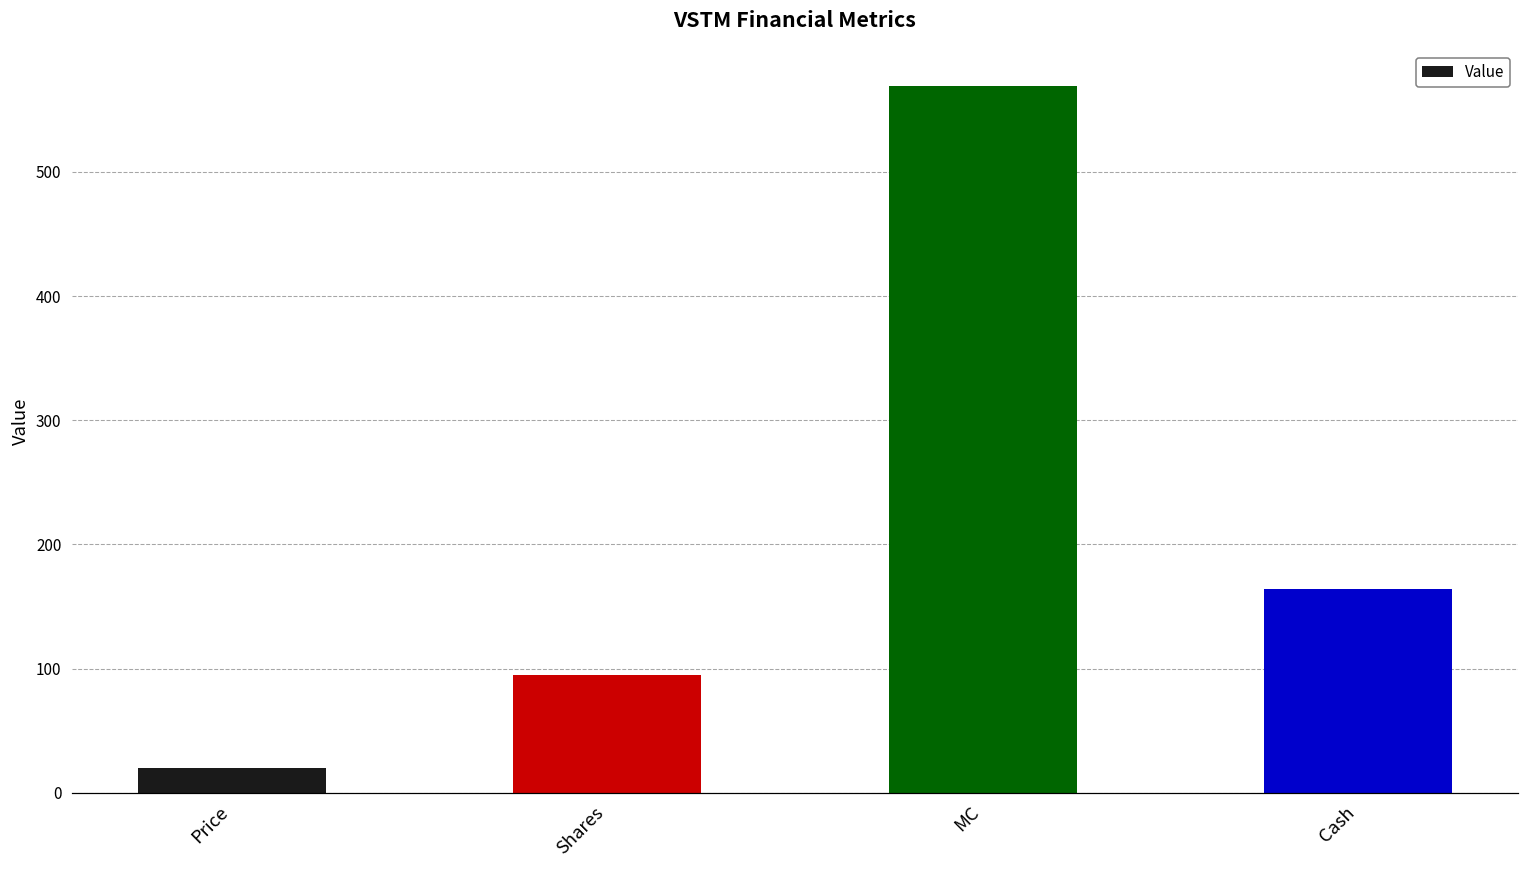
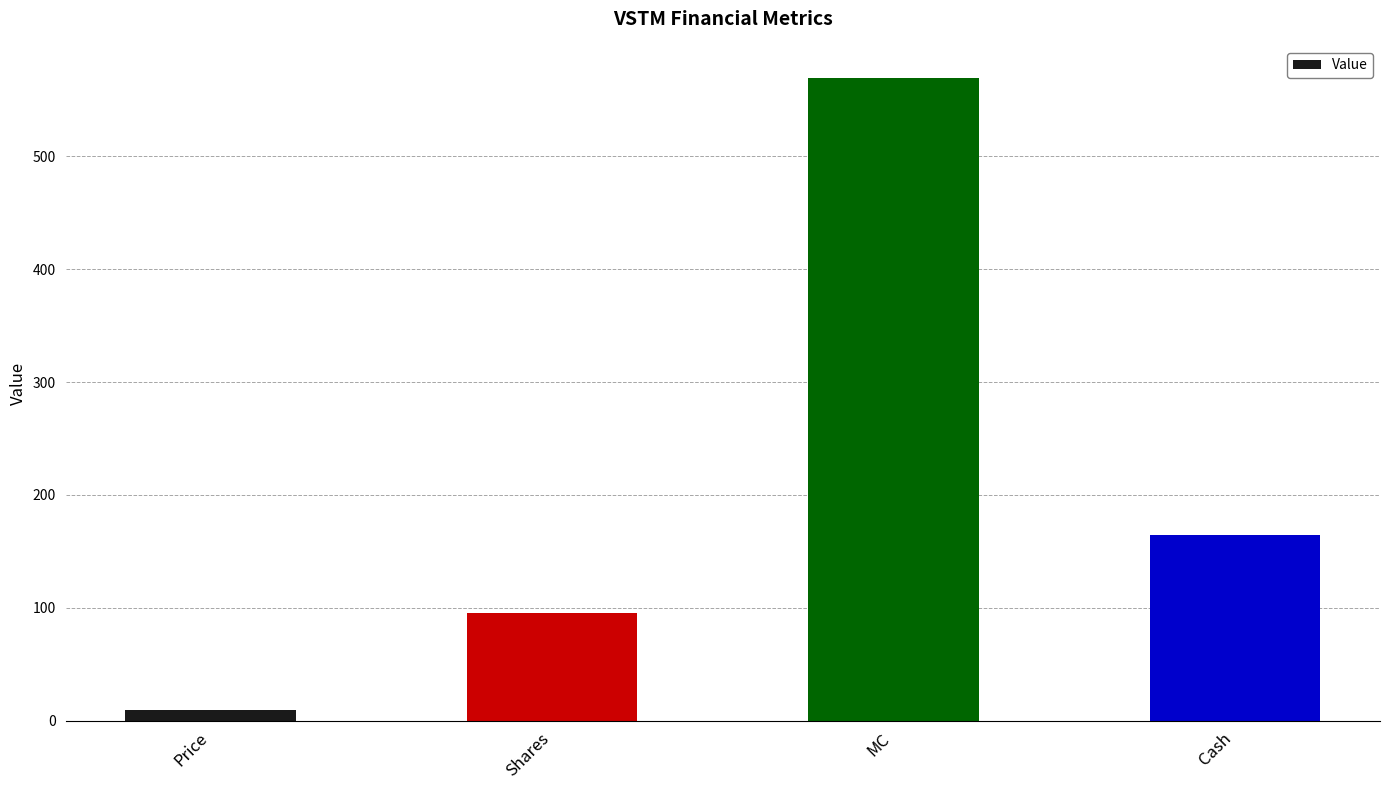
Price: 20 -> 9
